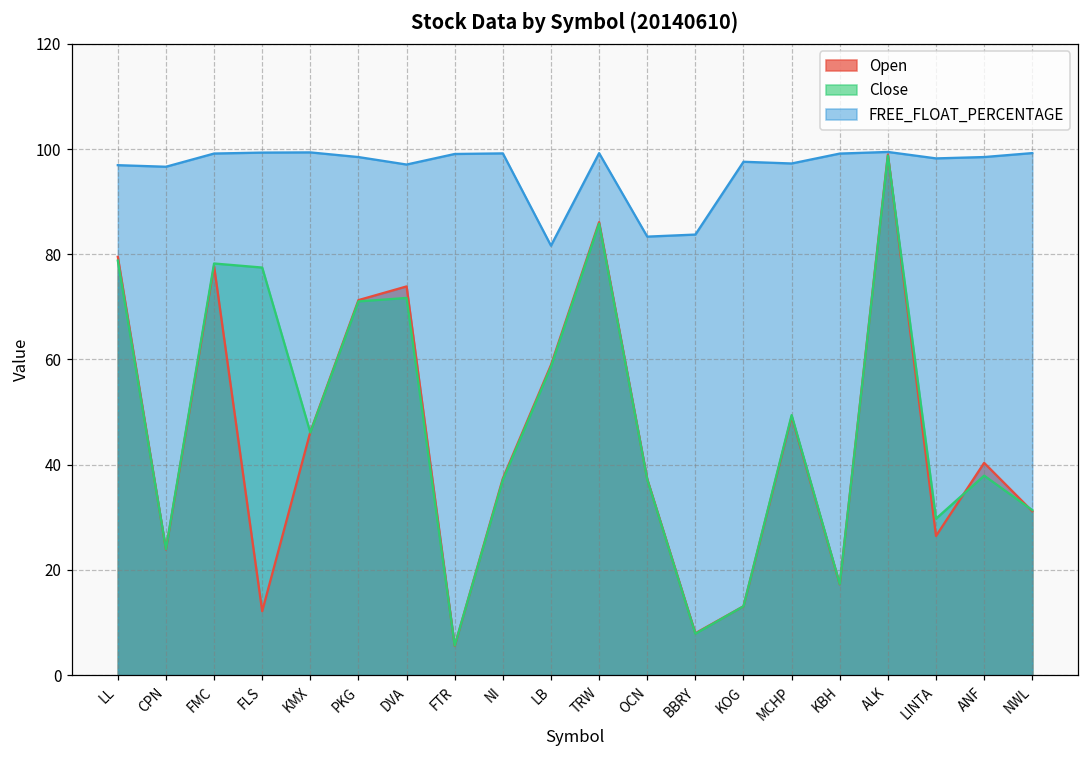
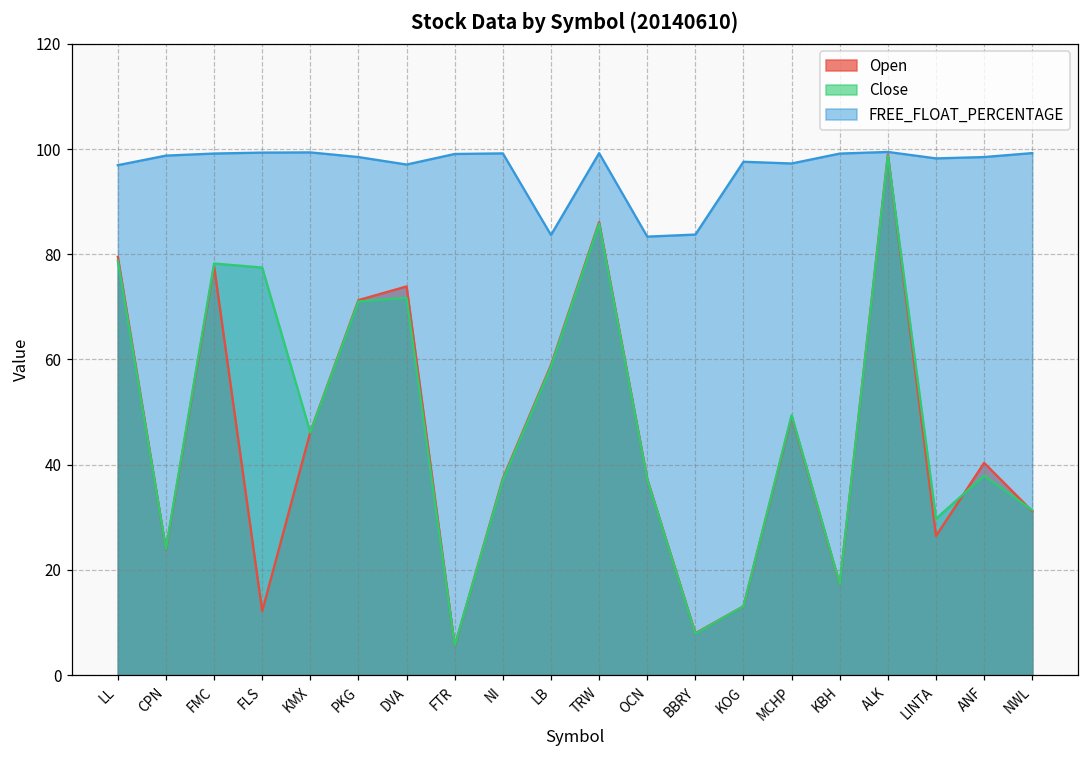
FREE_FLOAT_PERCENTAGE, CPN: 97 -> 99
FREE_FLOAT_PERCENTAGE, LB: 82 -> 84
